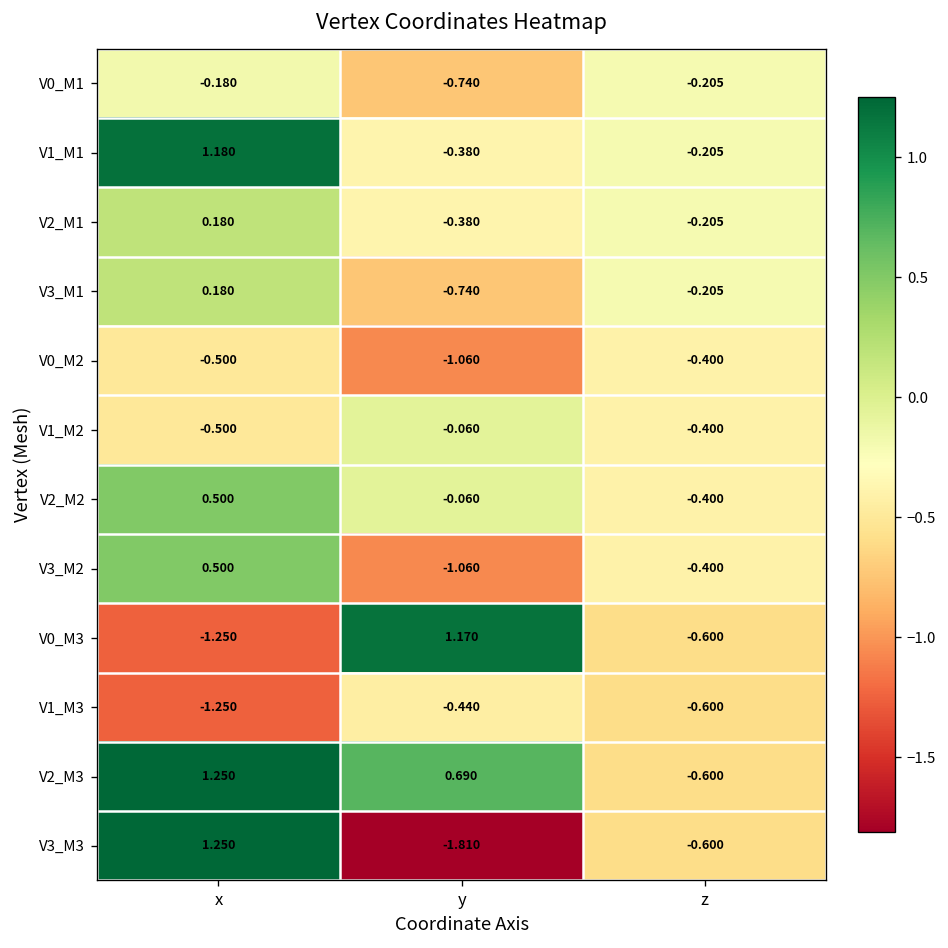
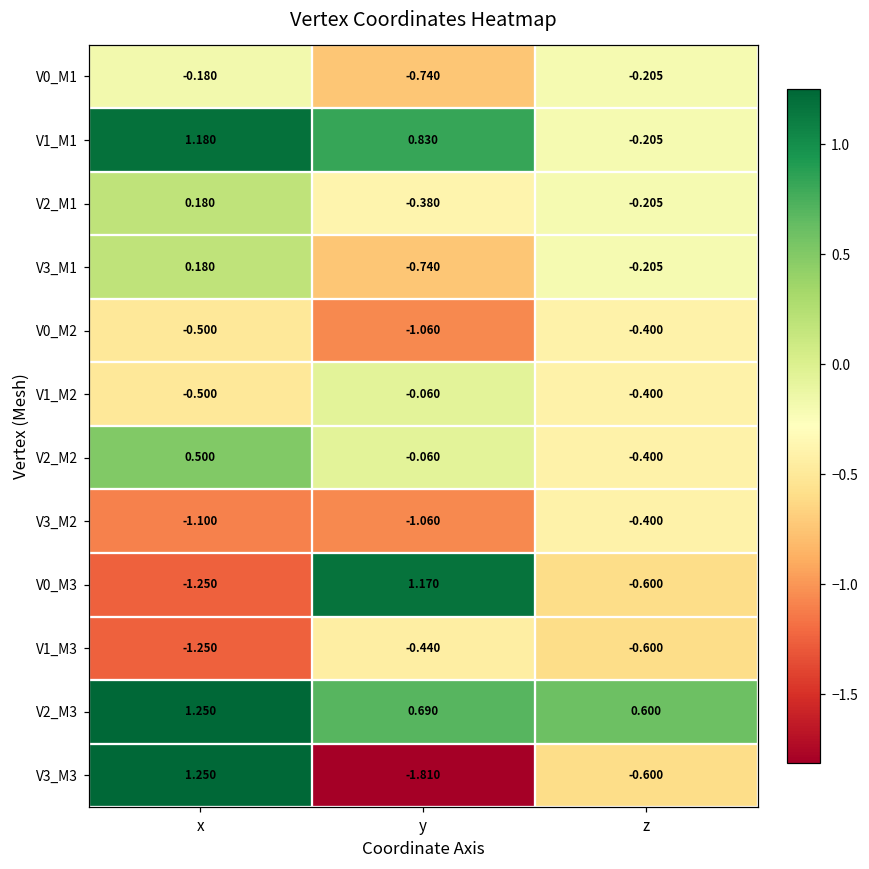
V1_M1, y: -0.380 -> 0.830
V3_M2, x: 0.500 -> -1.100
V2_M3, z: -0.600 -> 0.600
